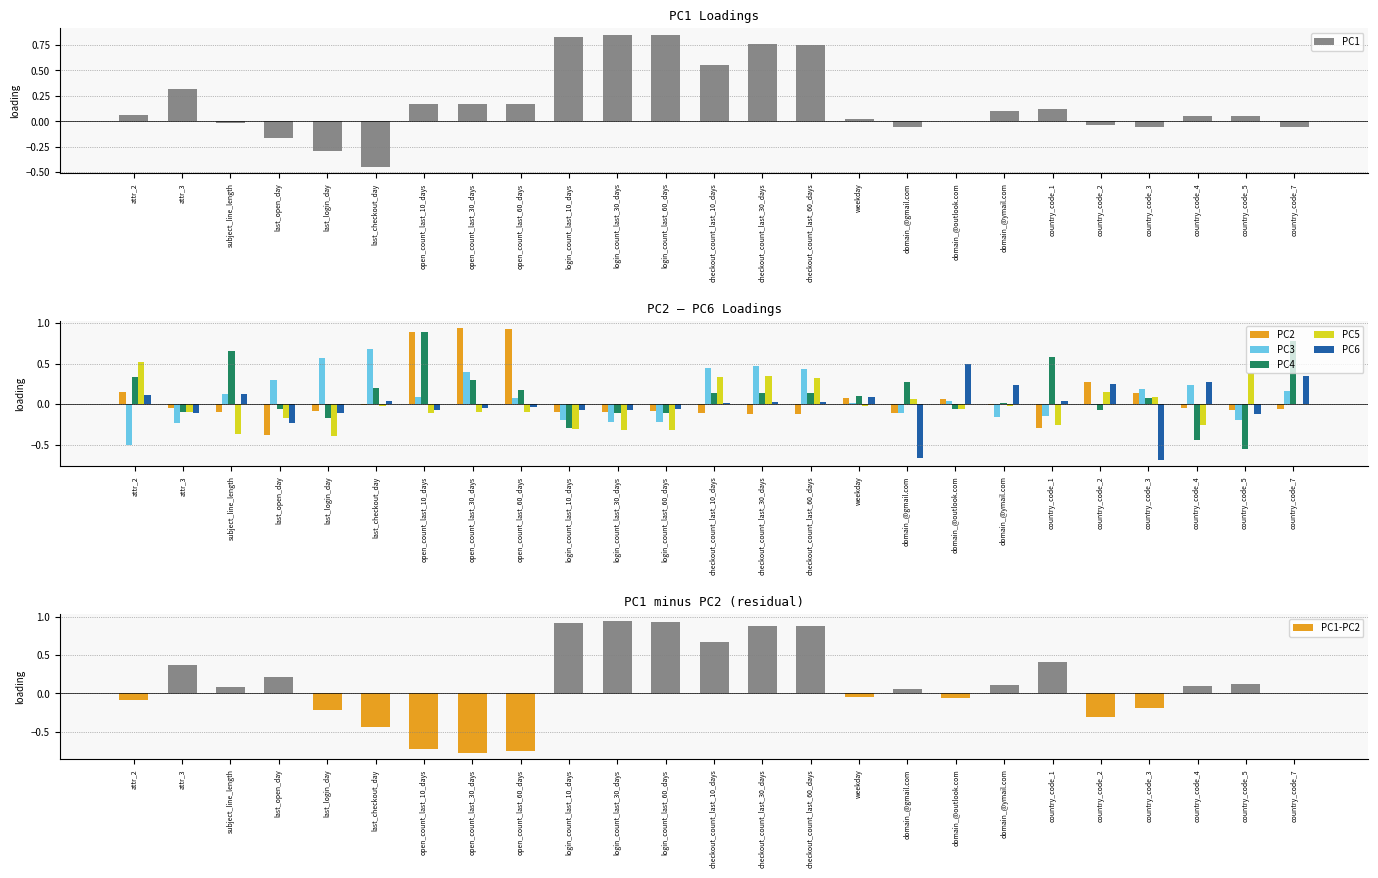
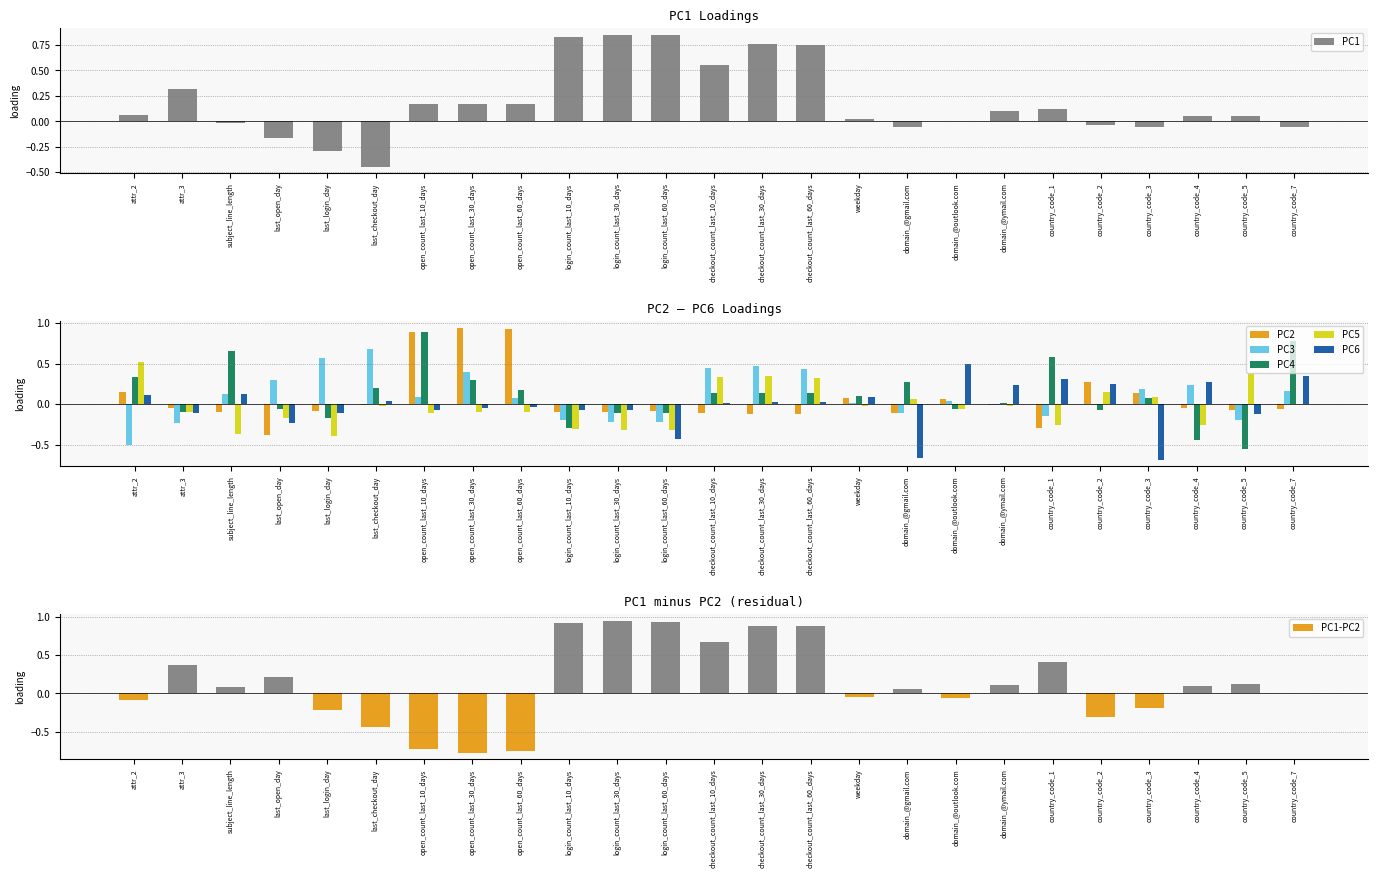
PC2 – PC6 Loadings, PC6, login_count_last_60_days: -0.1 -> -0.4
PC2 – PC6 Loadings, PC3, domain_@ymail.com: -0.2 -> 0.0
PC2 – PC6 Loadings, PC6, country_code_1: 0.0 -> 0.3
